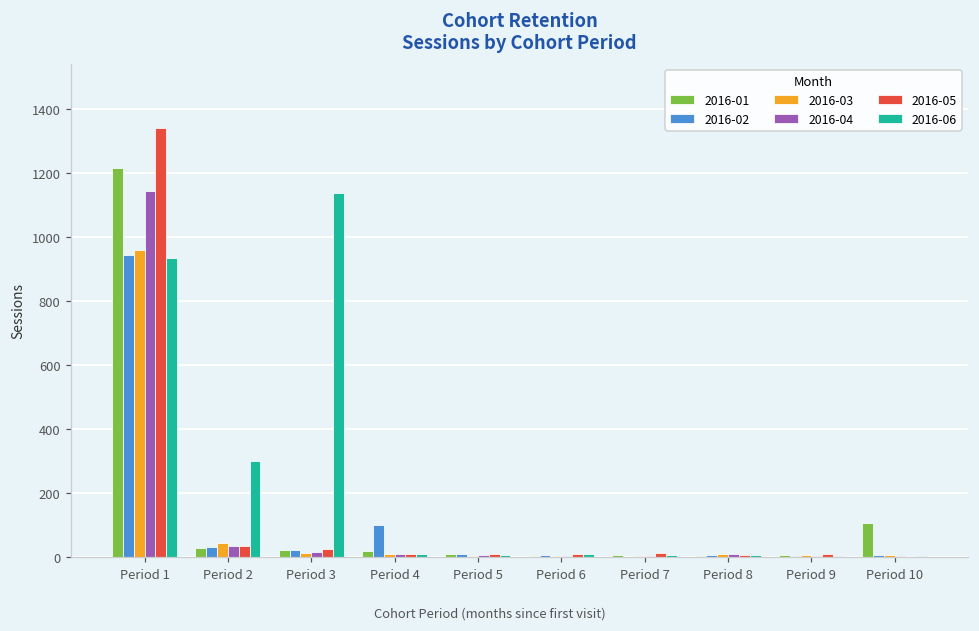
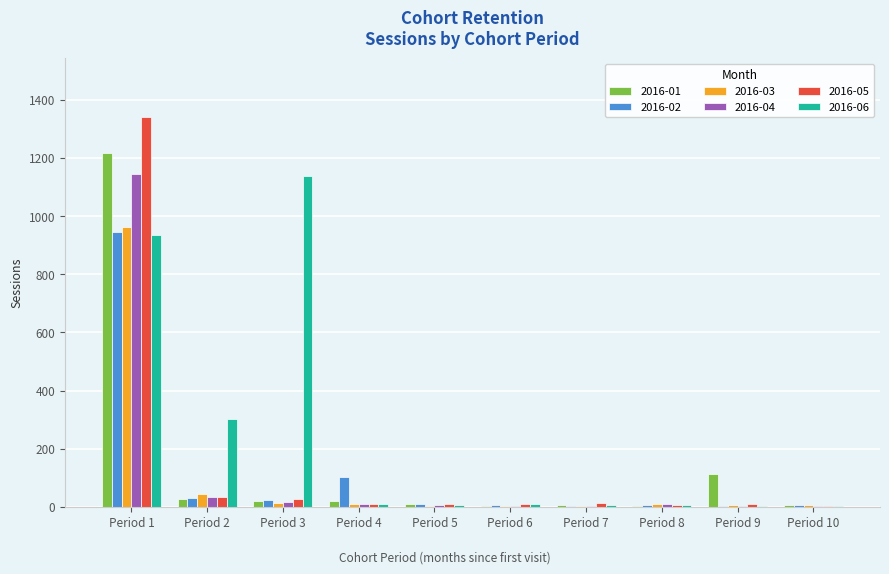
2016-01, Period 9: 10 -> 110
2016-01, Period 10: 110 -> 10
